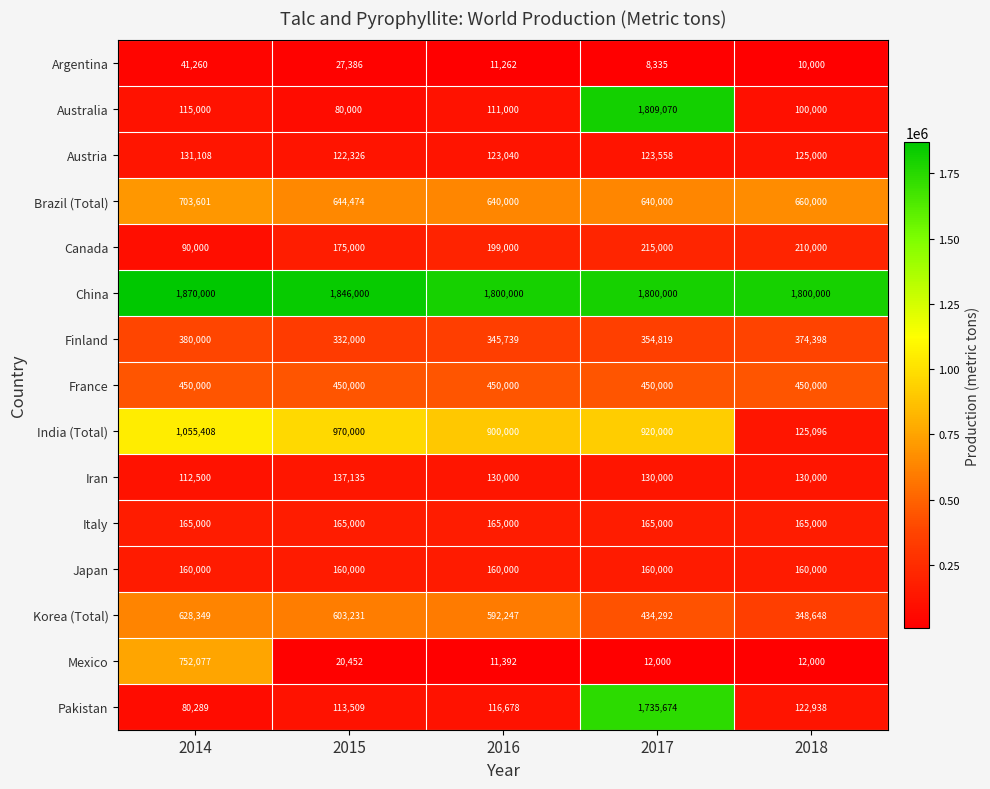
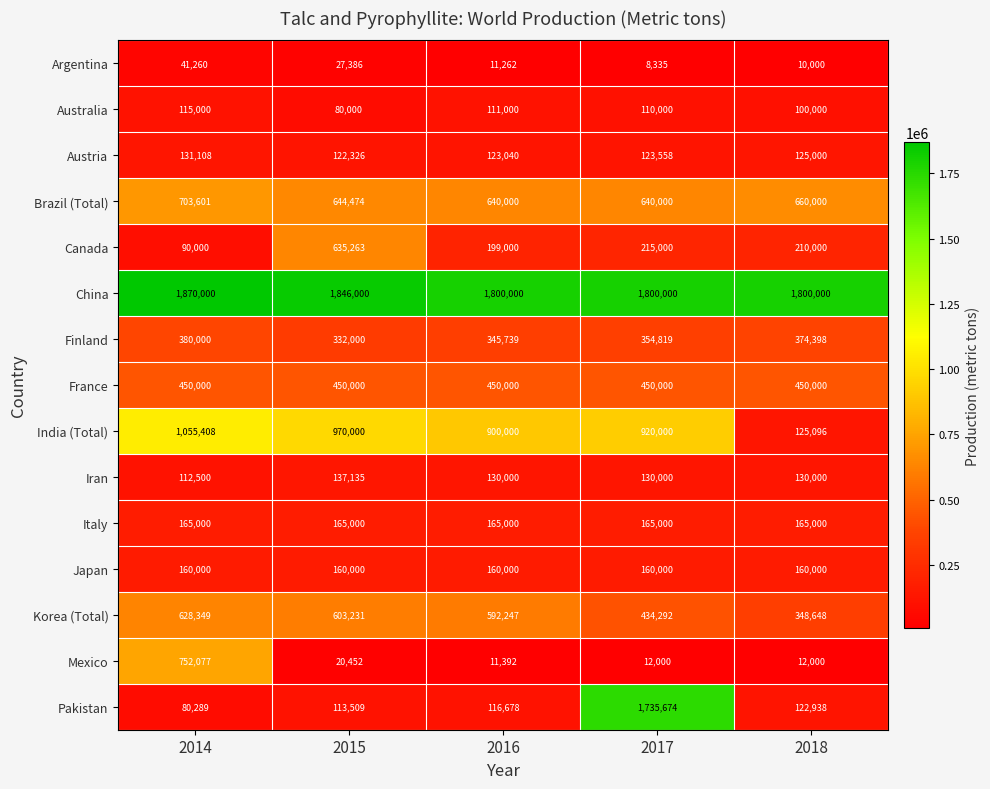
Australia, 2017: 1,809,070 -> 110,000
Canada, 2015: 175,000 -> 635,263
